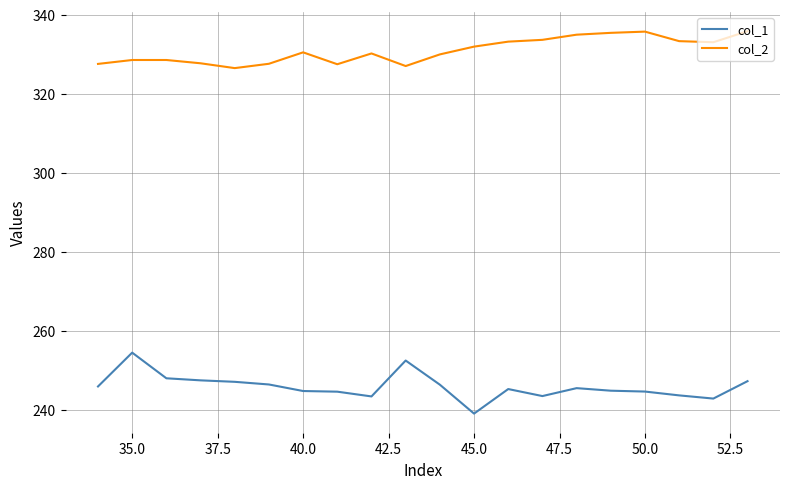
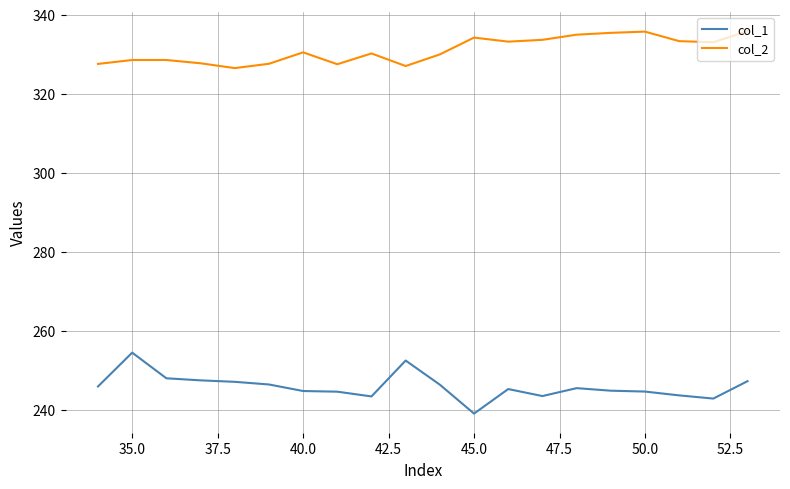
col_2, 45.0: 332 -> 334
